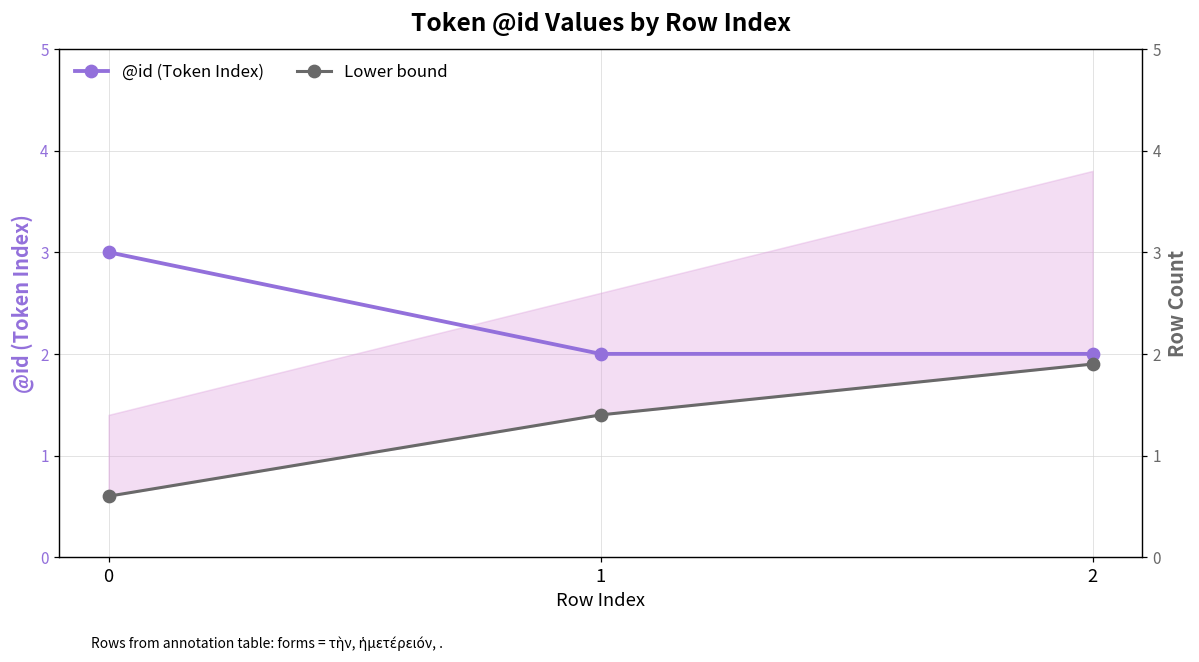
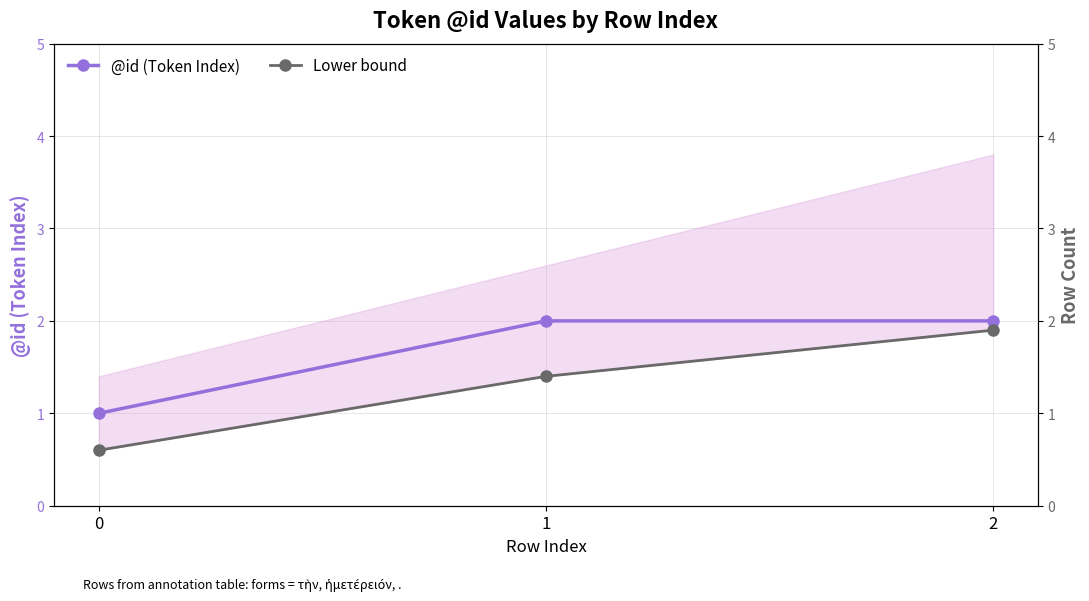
@id (Token Index), 0: 3 -> 1
